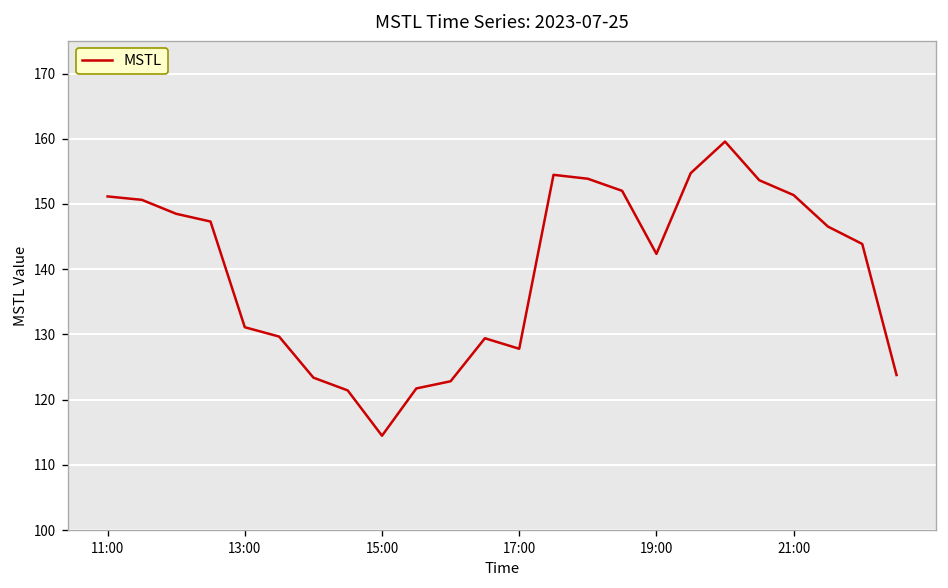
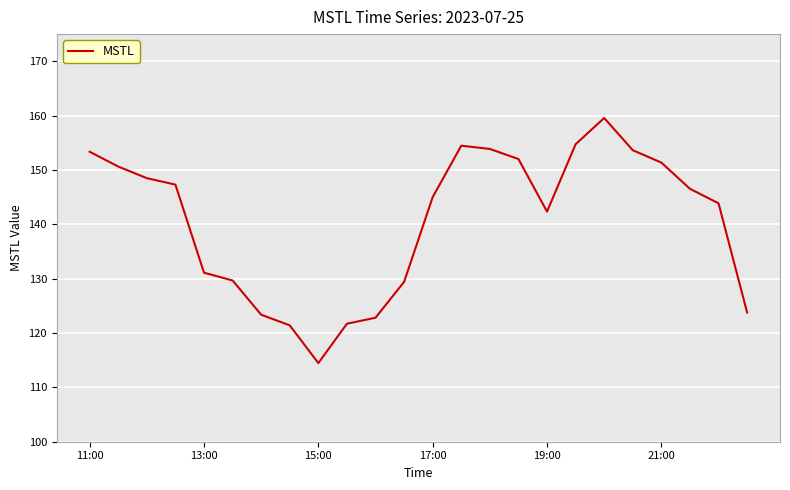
11:00: 151 -> 153
17:00: 128 -> 145
